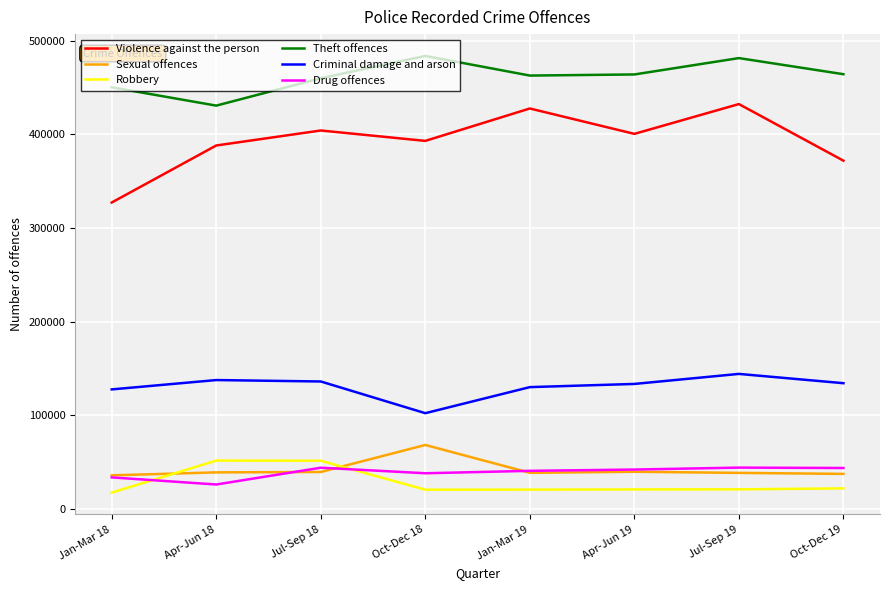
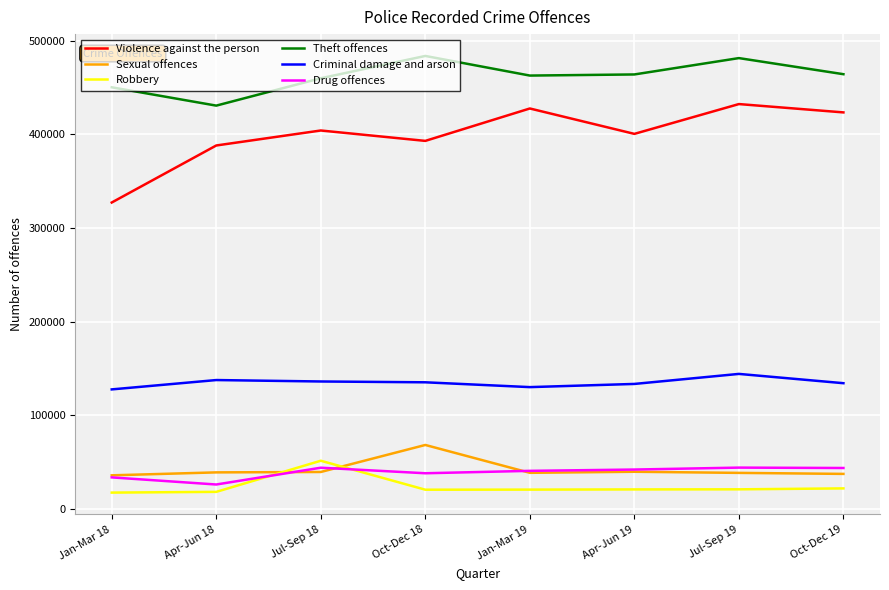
Robbery, Apr-Jun 18: 50000 -> 20000
Criminal damage and arson, Oct-Dec 18: 100000 -> 140000
Violence against the person, Oct-Dec 19: 370000 -> 420000
